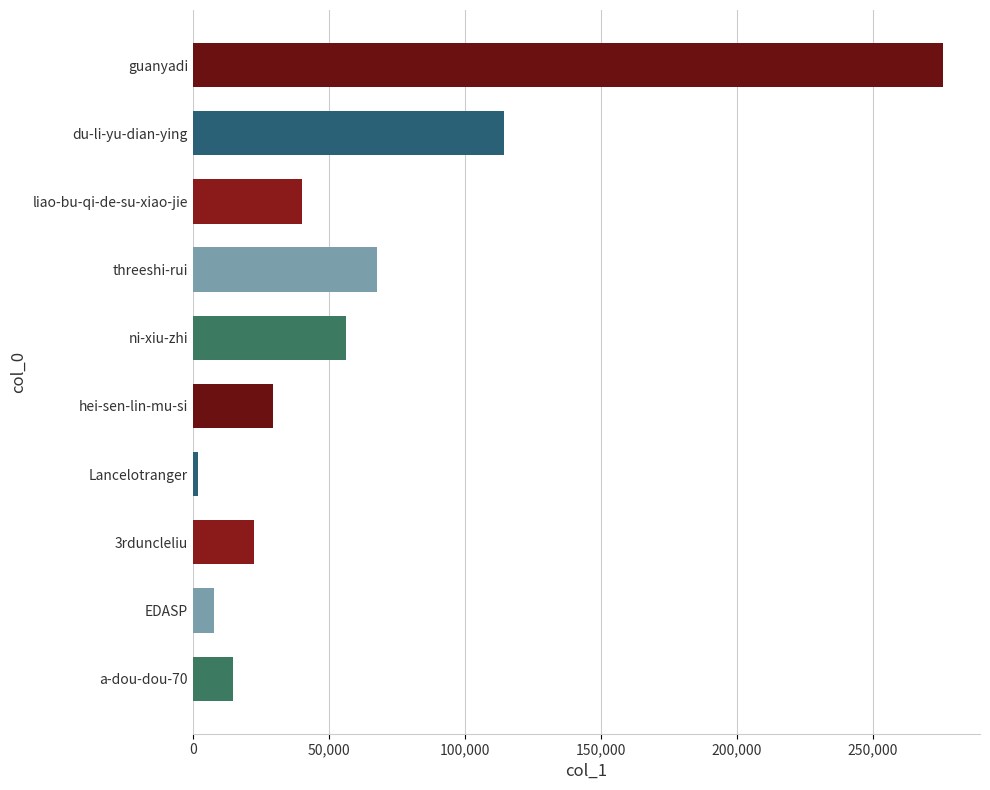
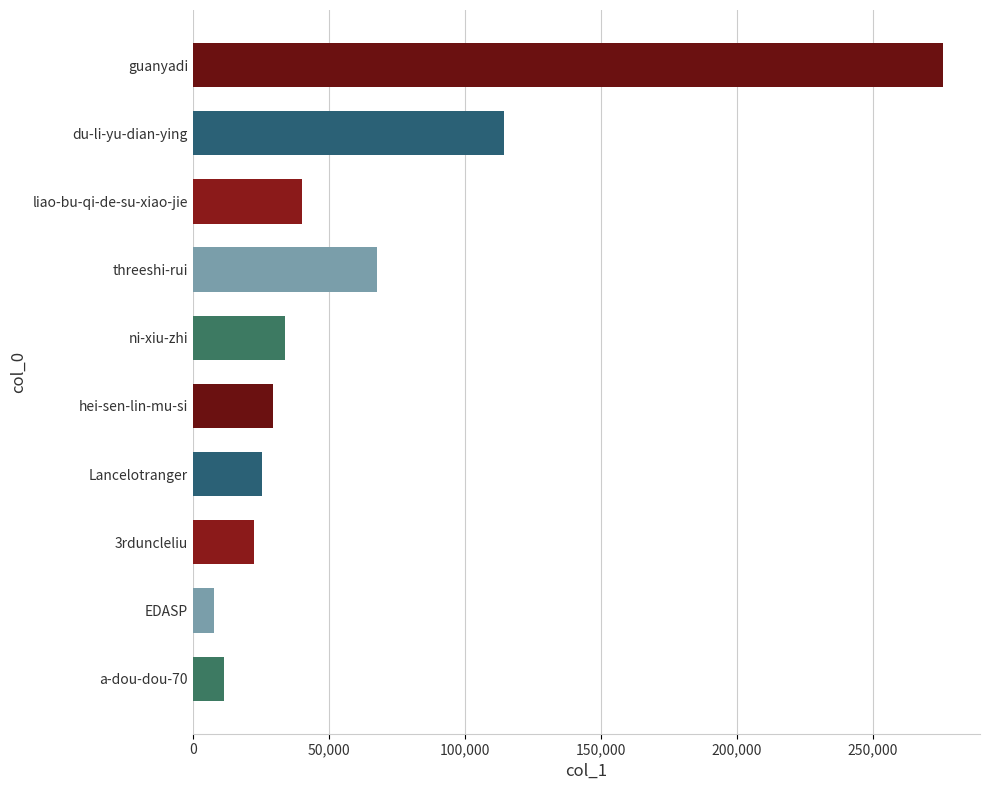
ni-xiu-zhi: 56,000 -> 34,000
Lancelotranger: 2,000 -> 25,000
a-dou-dou-70: 15,000 -> 11,000
